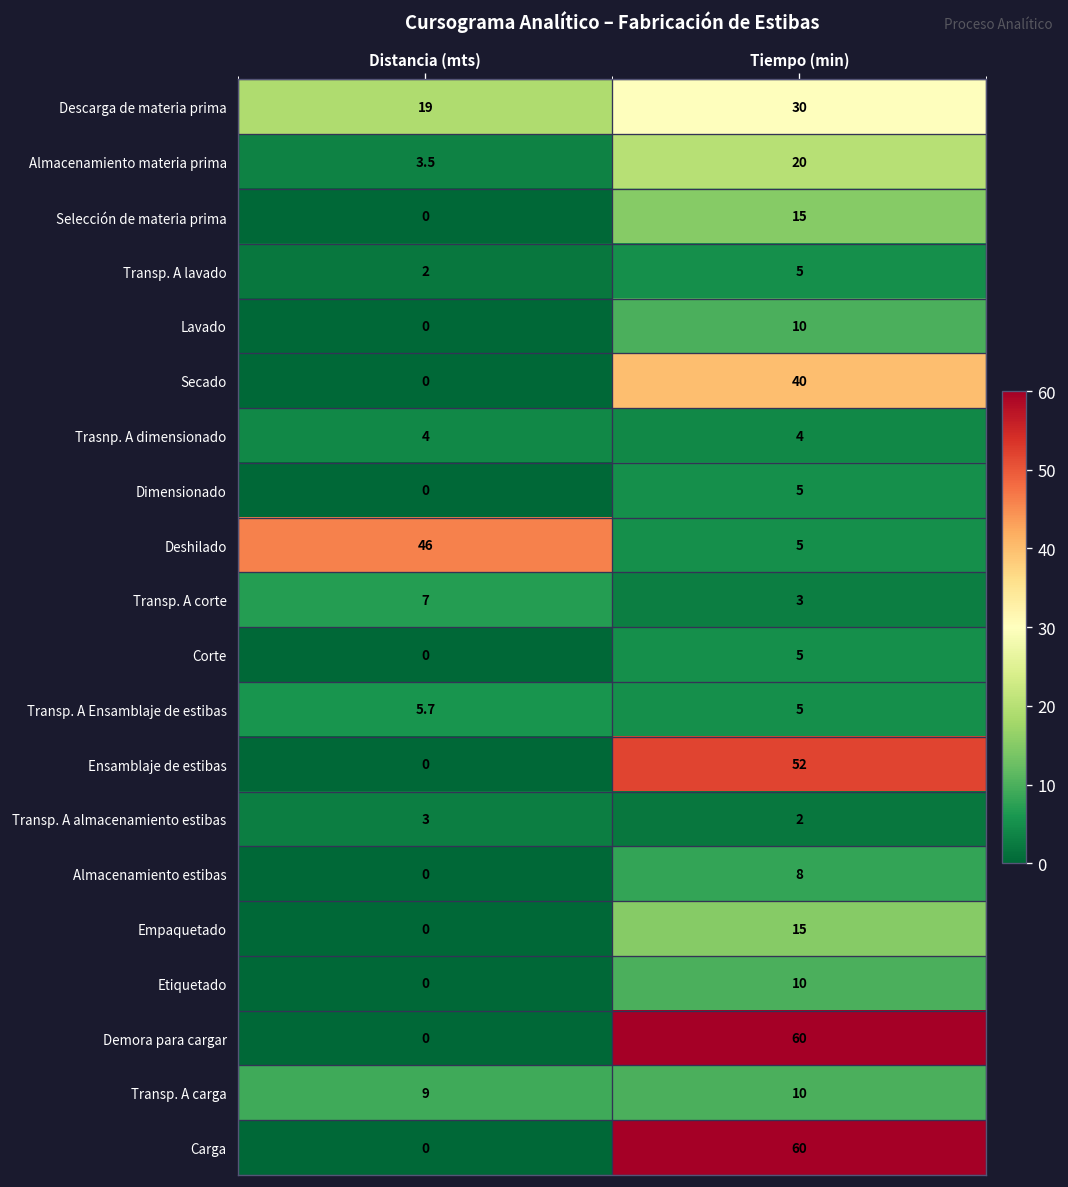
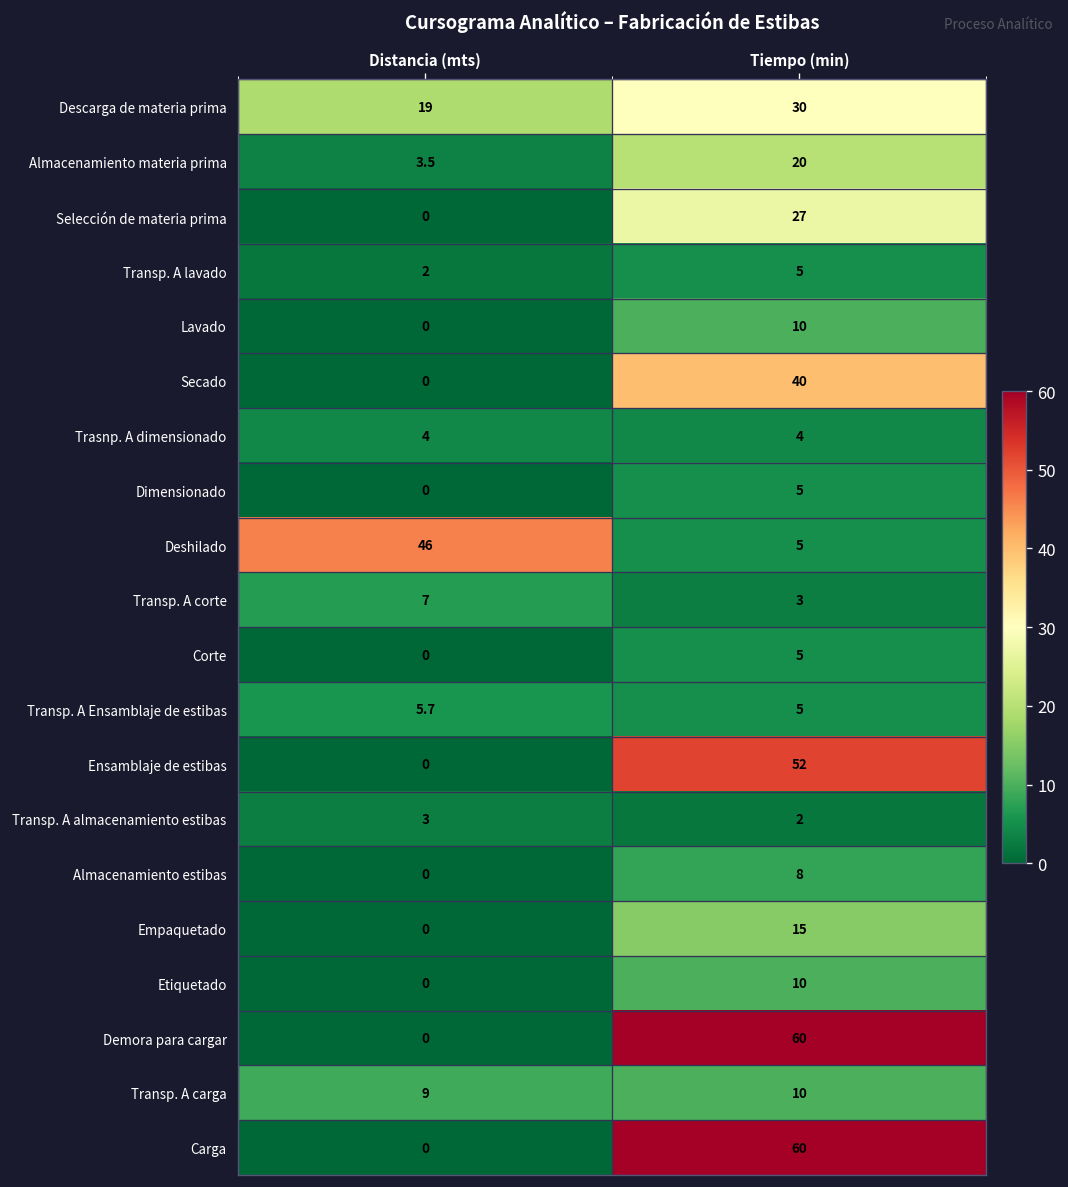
Selección de materia prima, Tiempo (min): 15 -> 27
